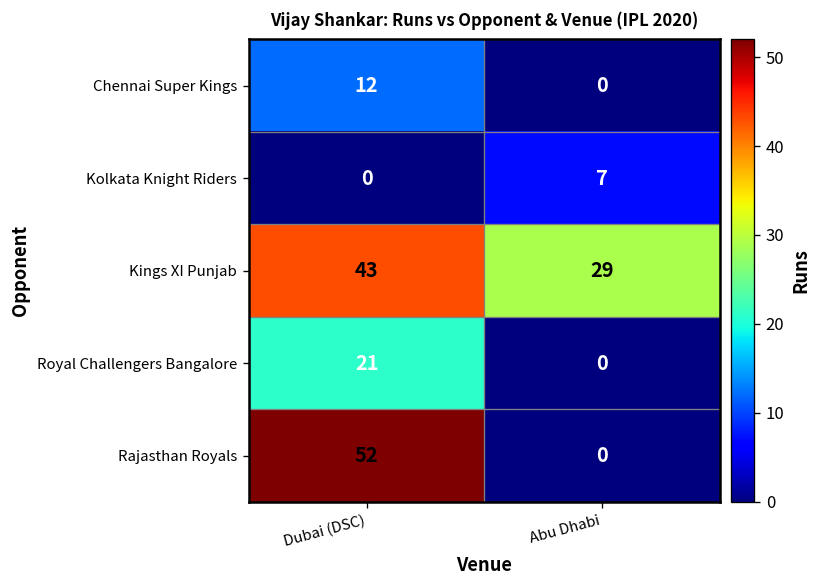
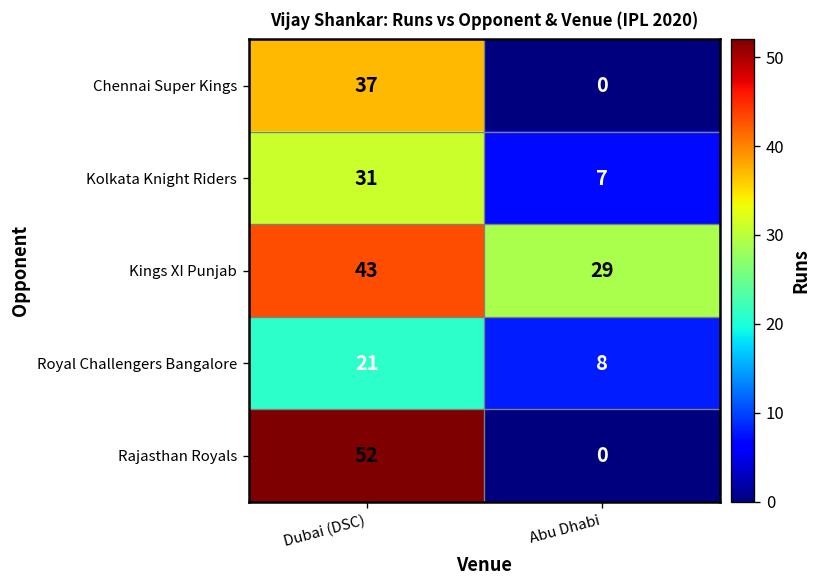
Chennai Super Kings, Dubai (DSC): 12 -> 37
Kolkata Knight Riders, Dubai (DSC): 0 -> 31
Royal Challengers Bangalore, Abu Dhabi: 0 -> 8
